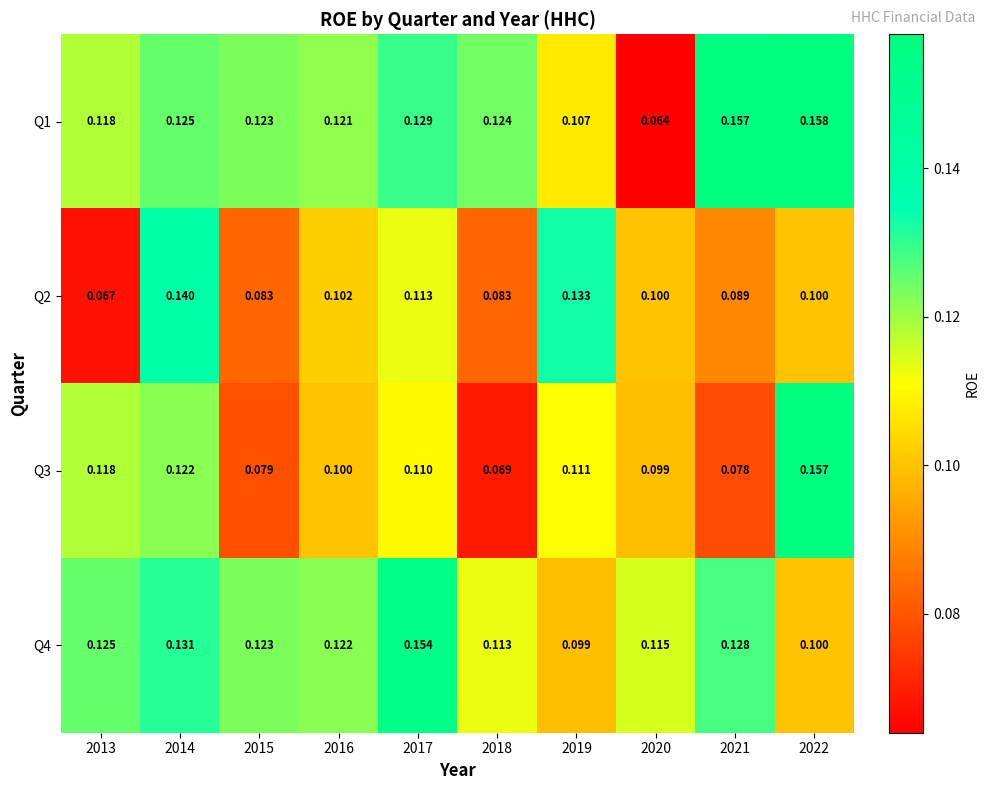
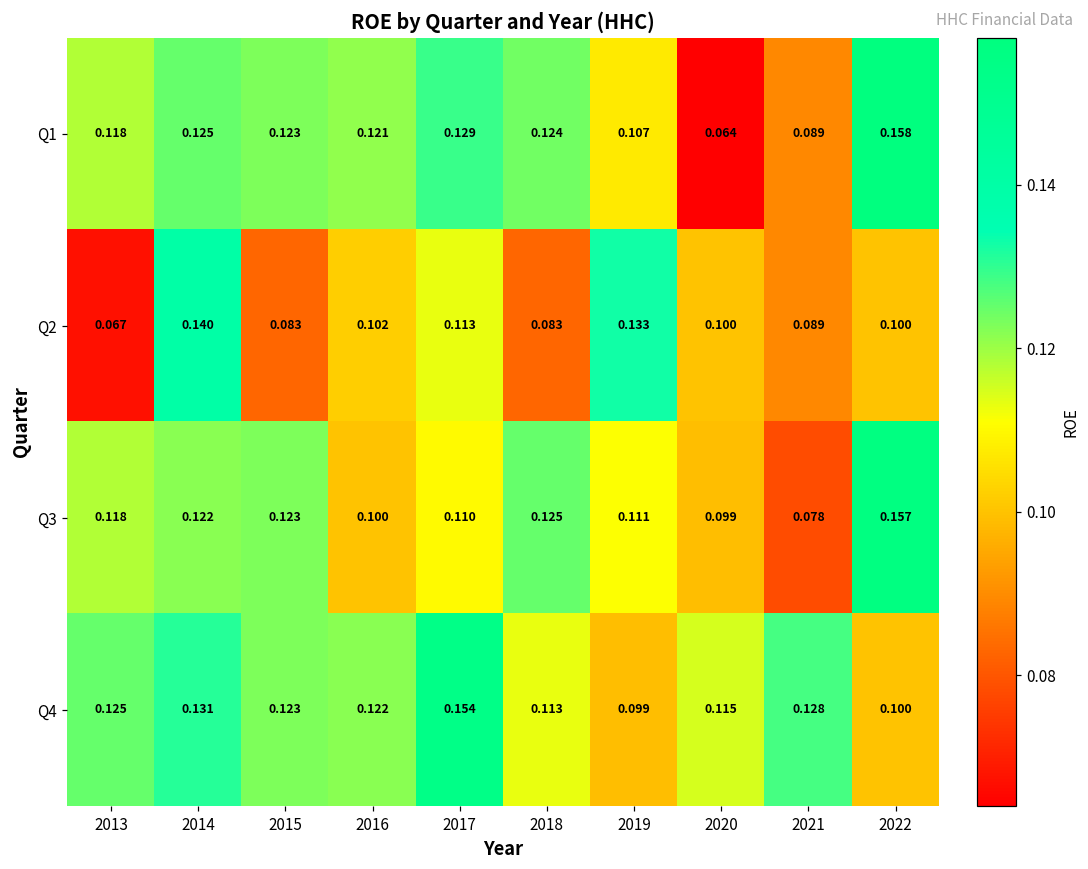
Q1, 2021: 0.157 -> 0.089
Q3, 2015: 0.079 -> 0.123
Q3, 2018: 0.069 -> 0.125
